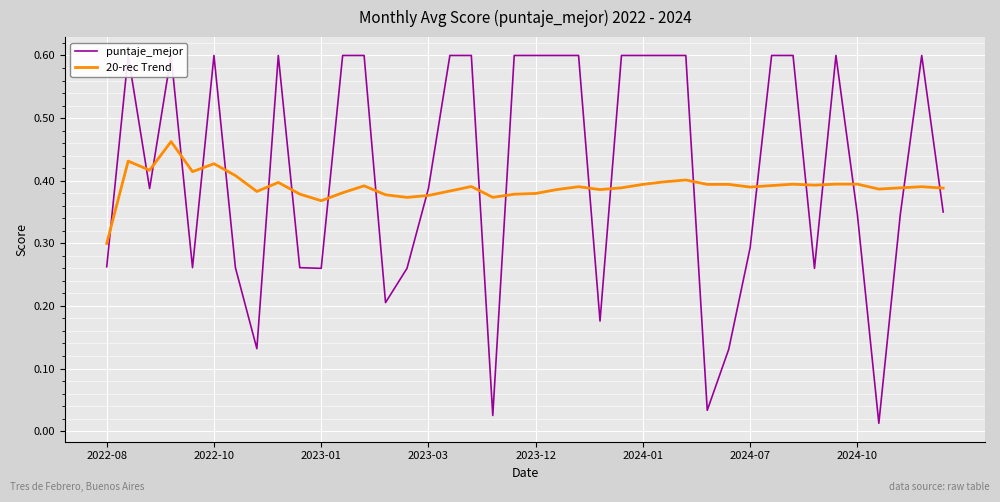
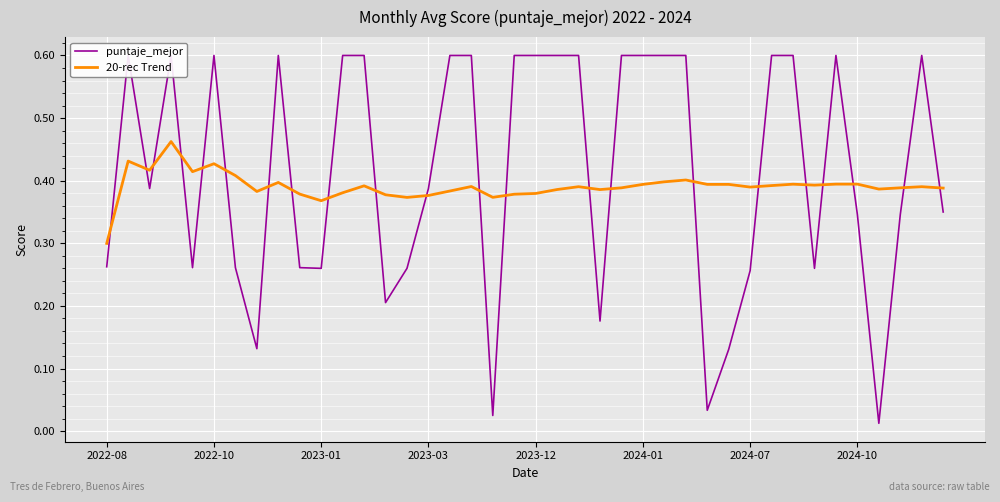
puntaje_mejor, 2024-07: 0.29 -> 0.26
